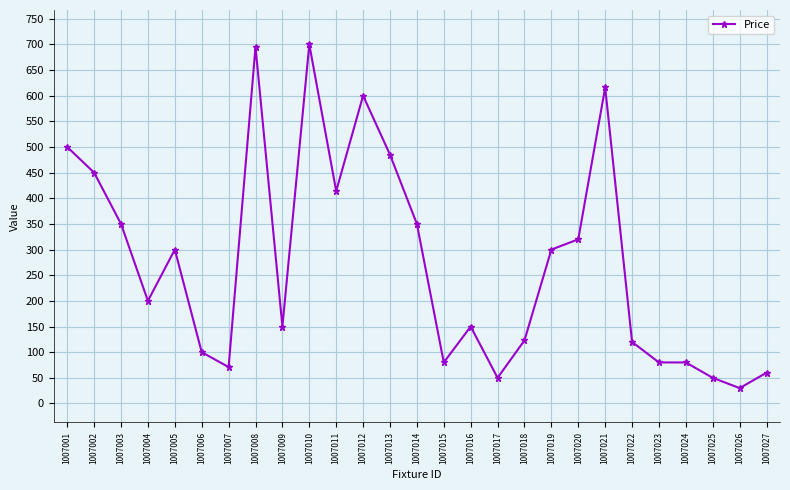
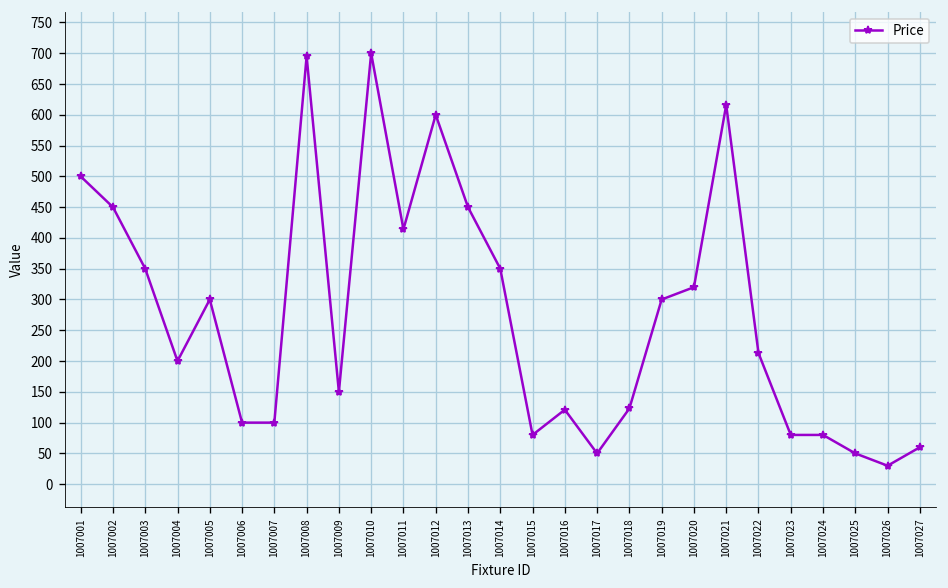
1007007: 70 -> 100
1007013: 490 -> 450
1007016: 150 -> 120
1007022: 120 -> 210
